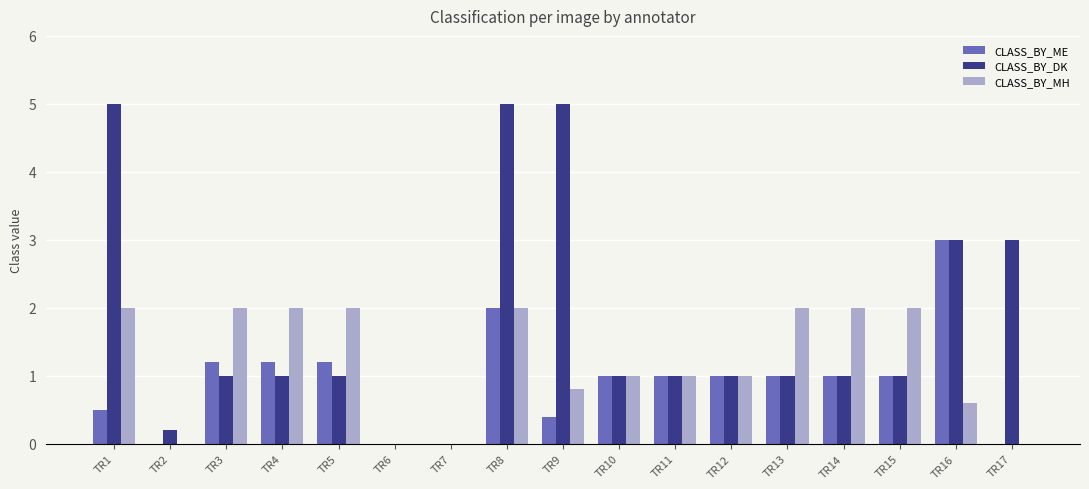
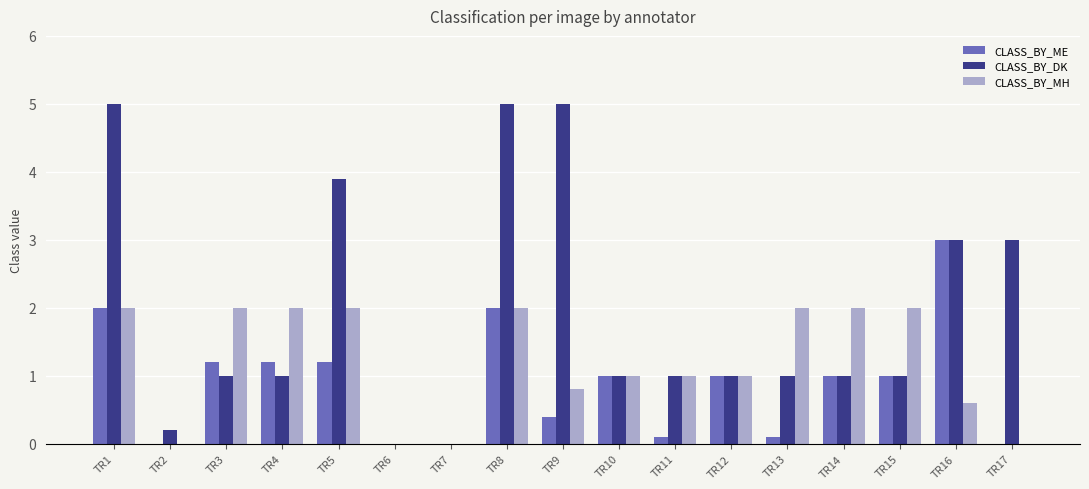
CLASS_BY_ME, TR1: 0.5 -> 2.0
CLASS_BY_DK, TR5: 1.0 -> 3.9
CLASS_BY_ME, TR11: 1.0 -> 0.1
CLASS_BY_ME, TR13: 1.0 -> 0.1
